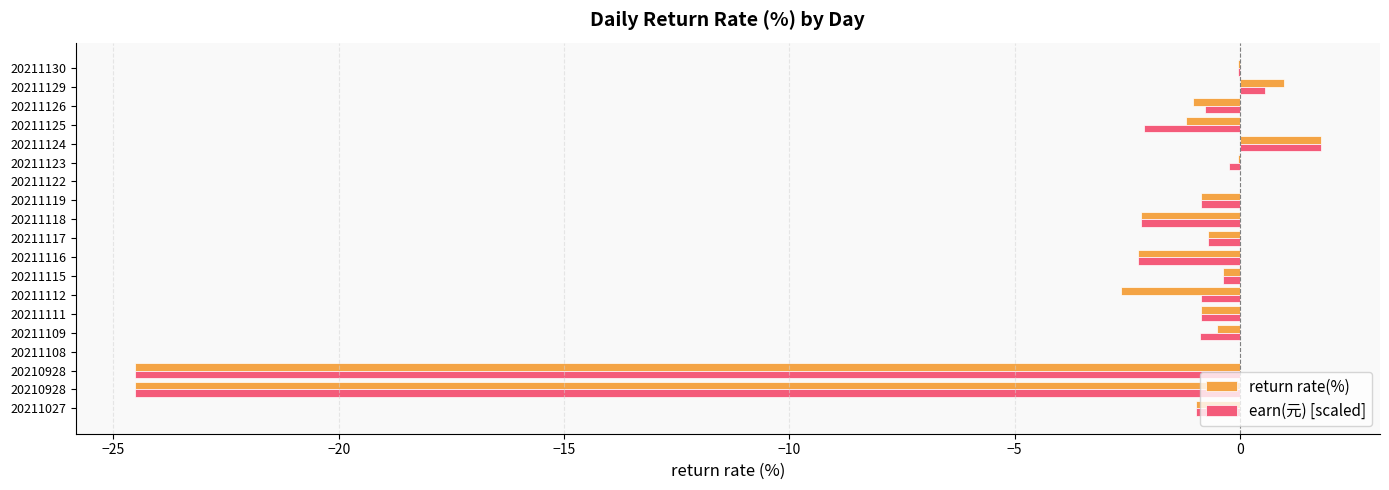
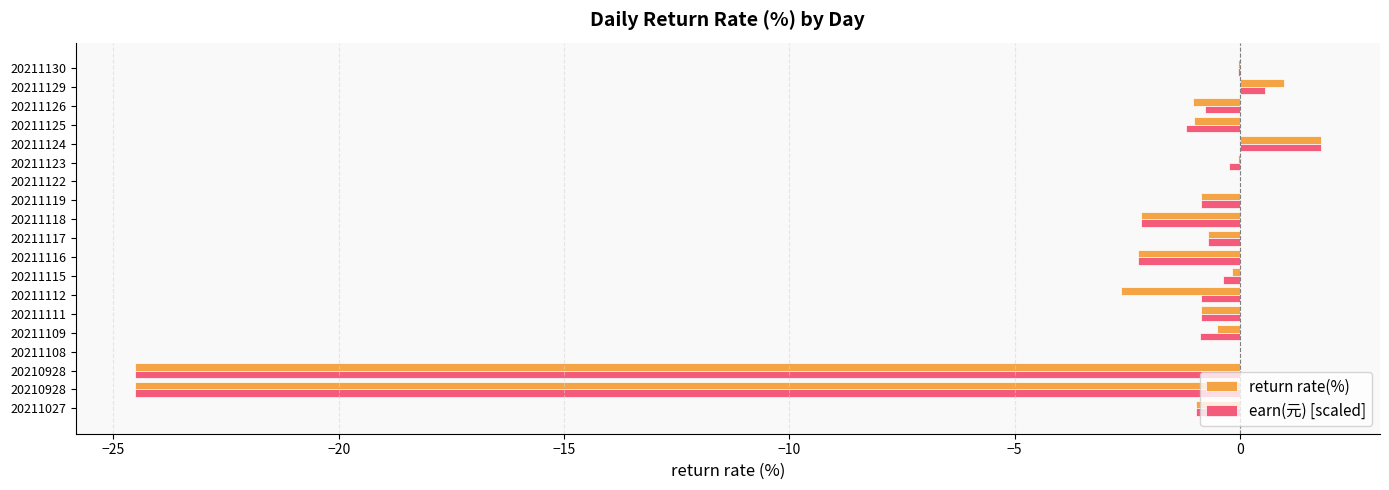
return rate(%), 20211125: -1.2 -> -1.0
earn(元) [scaled], 20211125: -2.1 -> -1.2
return rate(%), 20211115: -0.4 -> -0.2
